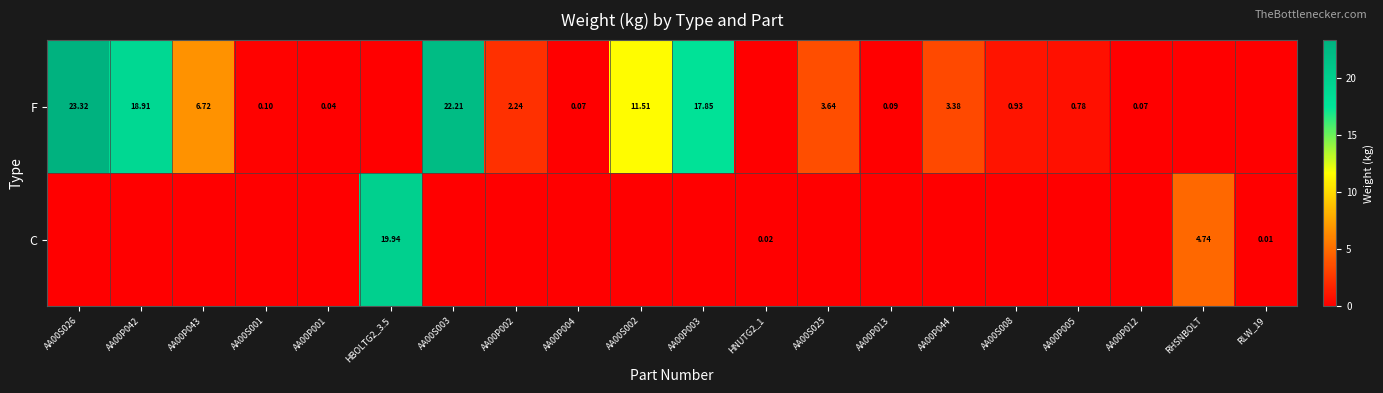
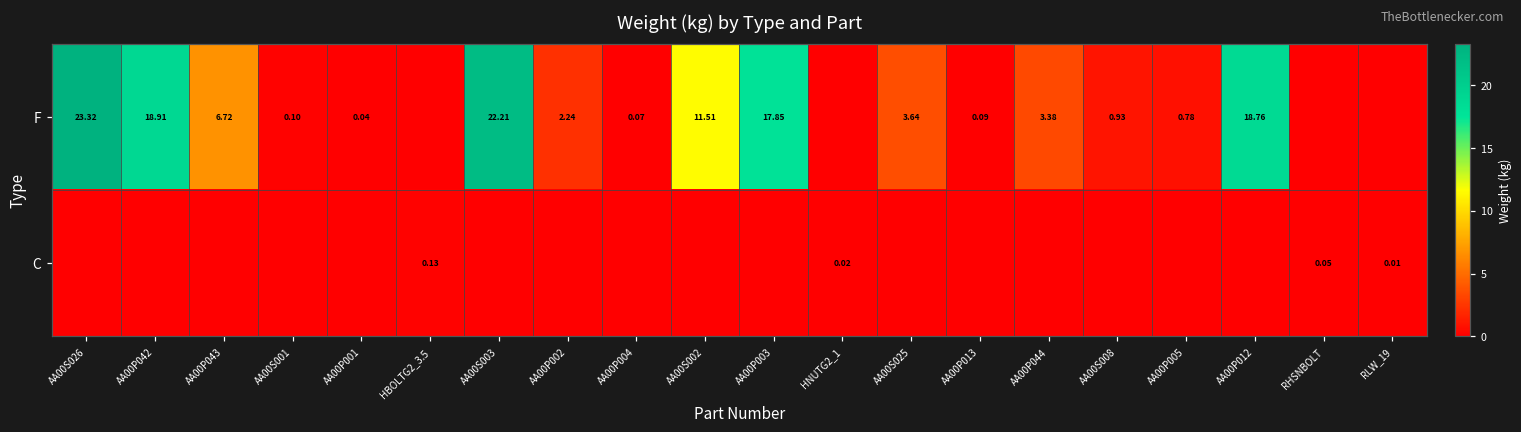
F, AA00P012: 0.07 -> 18.76
C, HBOLTG2_3.5: 19.94 -> 0.13
C, RHSNBOLT: 4.74 -> 0.05
